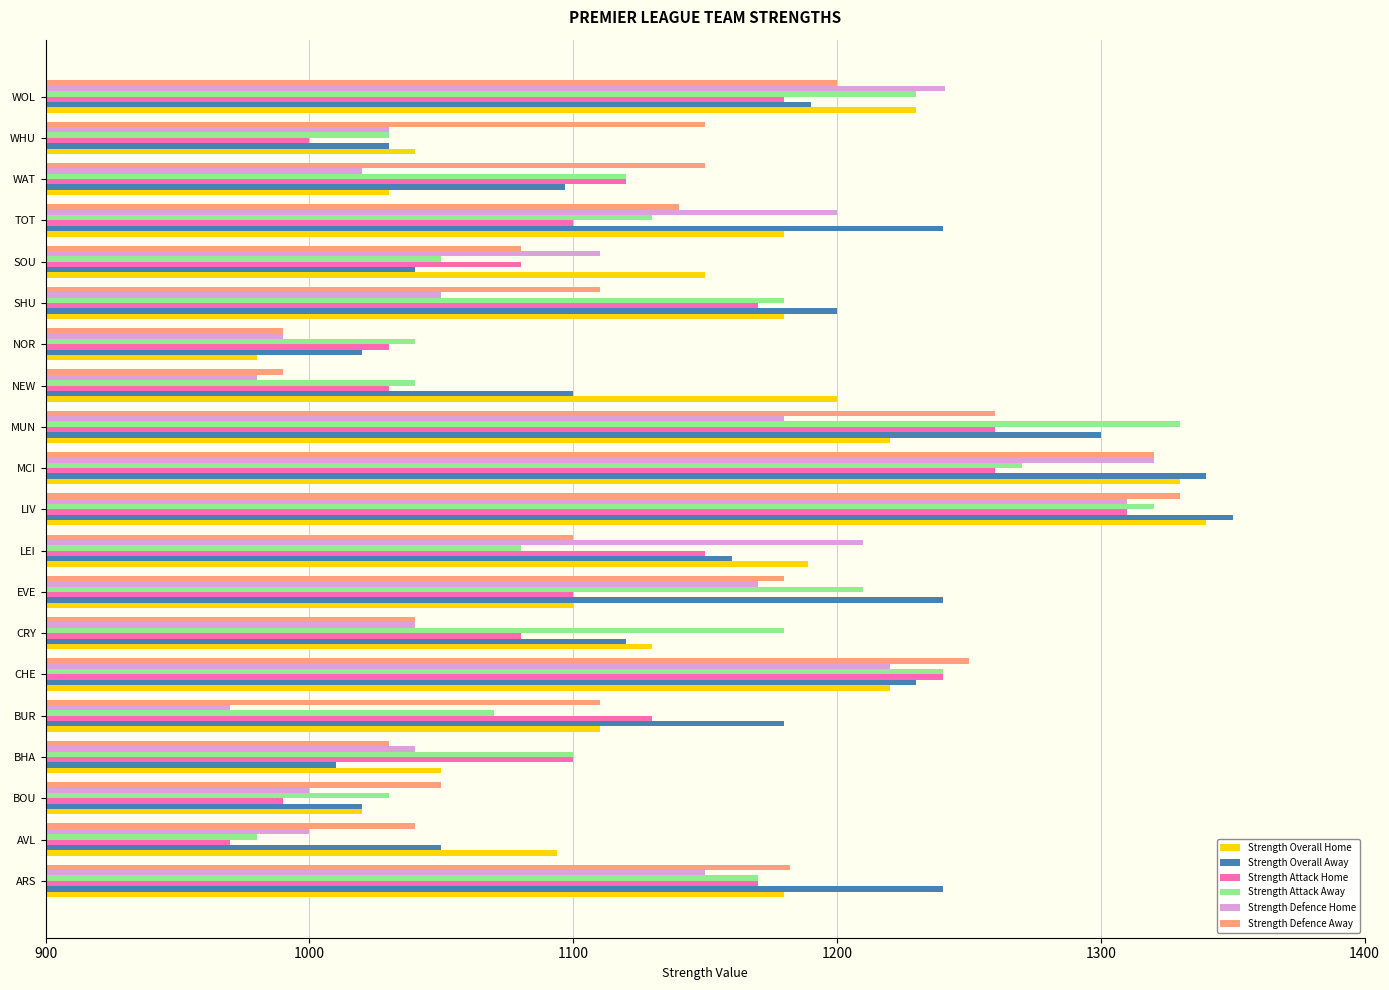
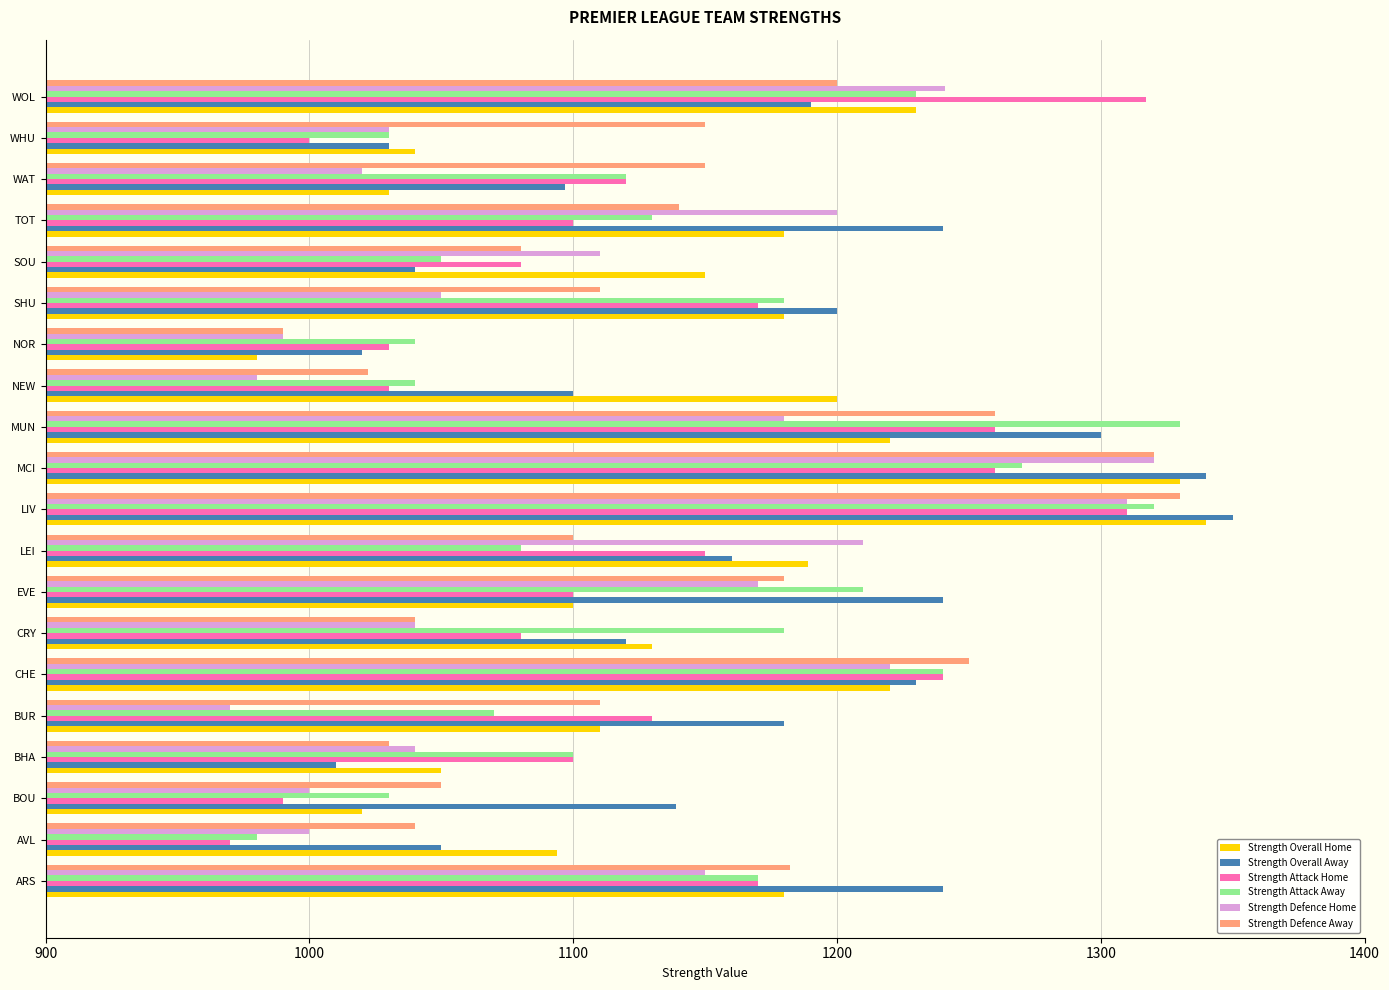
Strength Attack Home, WOL: 1180 -> 1317
Strength Defence Away, NEW: 990 -> 1022
Strength Overall Away, BOU: 1020 -> 1139
